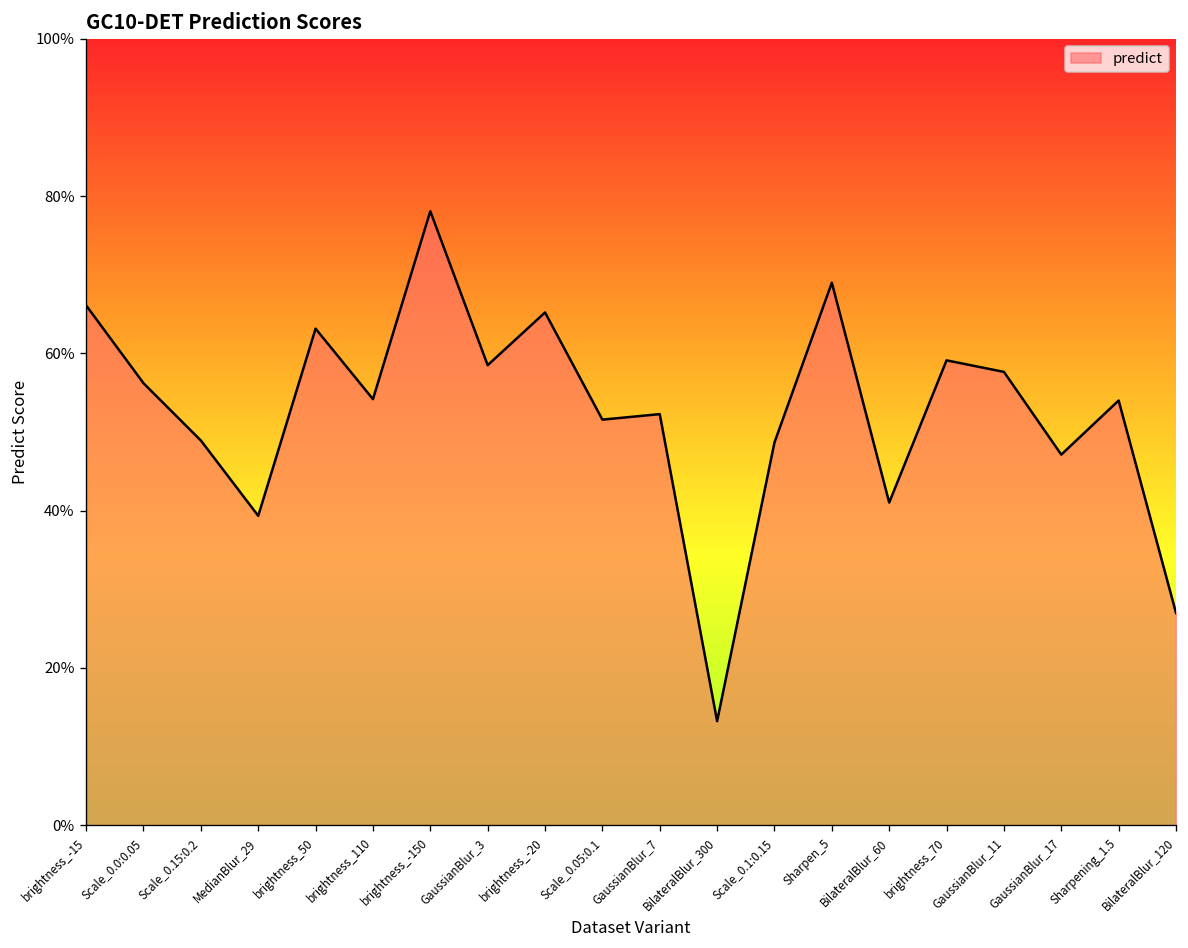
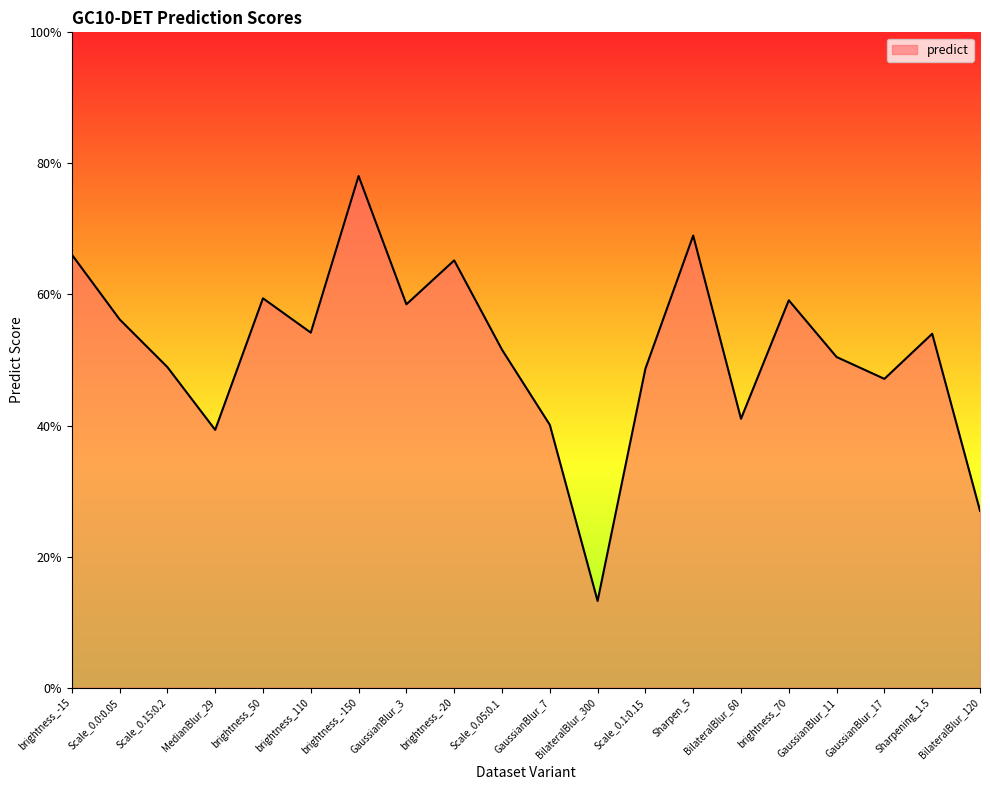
brightness_50: 63% -> 59%
GaussianBlur_7: 52% -> 40%
GaussianBlur_11: 58% -> 50%
